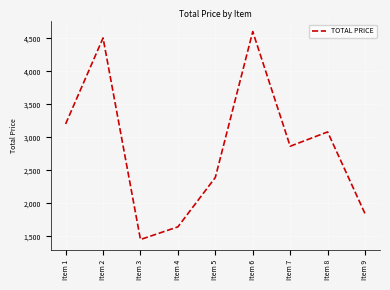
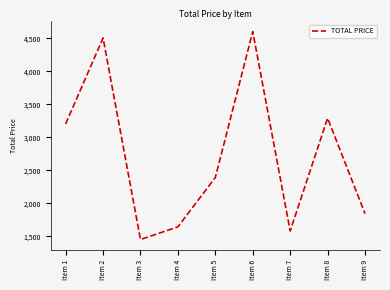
Item 7: 2,900 -> 1,600
Item 8: 3,100 -> 3,300
